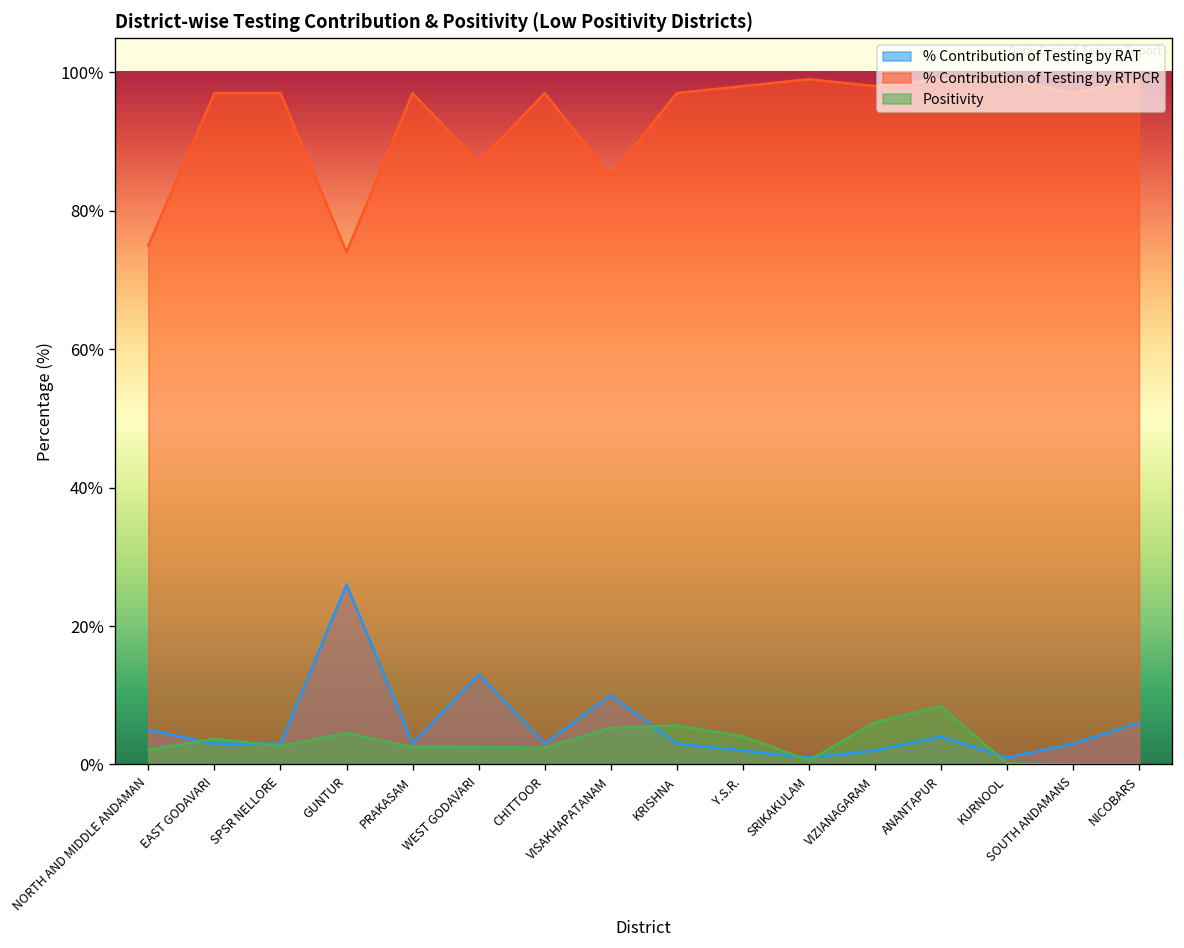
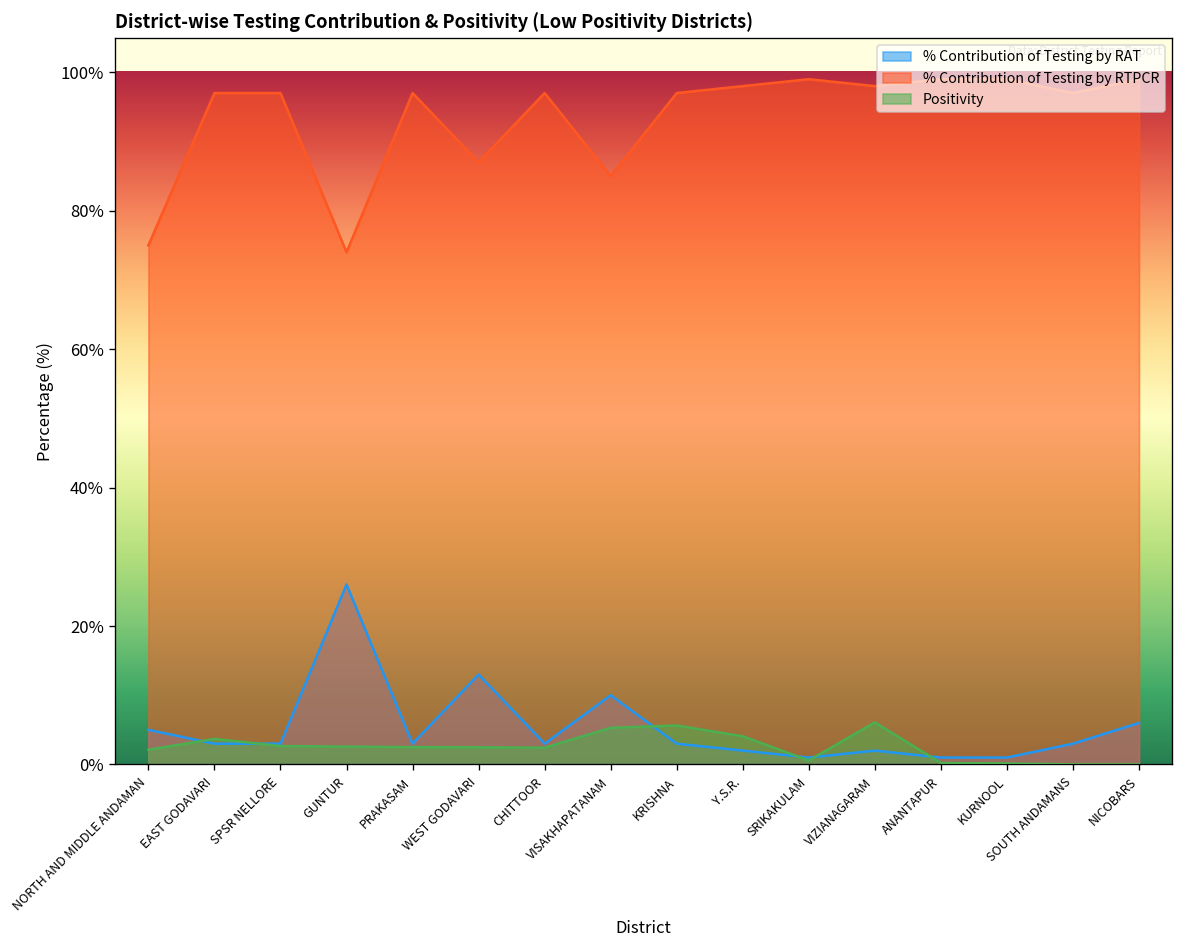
Positivity, GUNTUR: 5% -> 3%
% Contribution of Testing by RAT, ANANTAPUR: 4% -> 1%
Positivity, ANANTAPUR: 8% -> 0%
